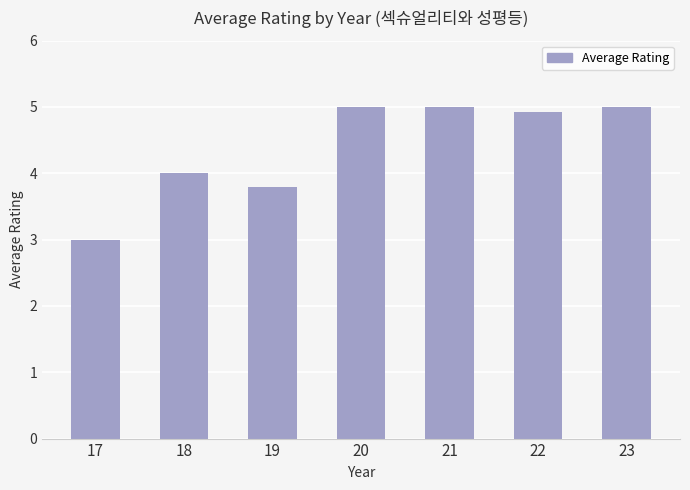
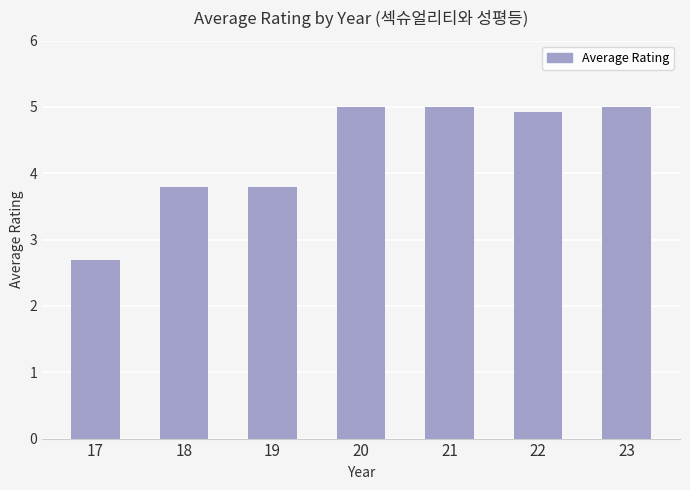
17: 3.0 -> 2.7
18: 4.0 -> 3.8
